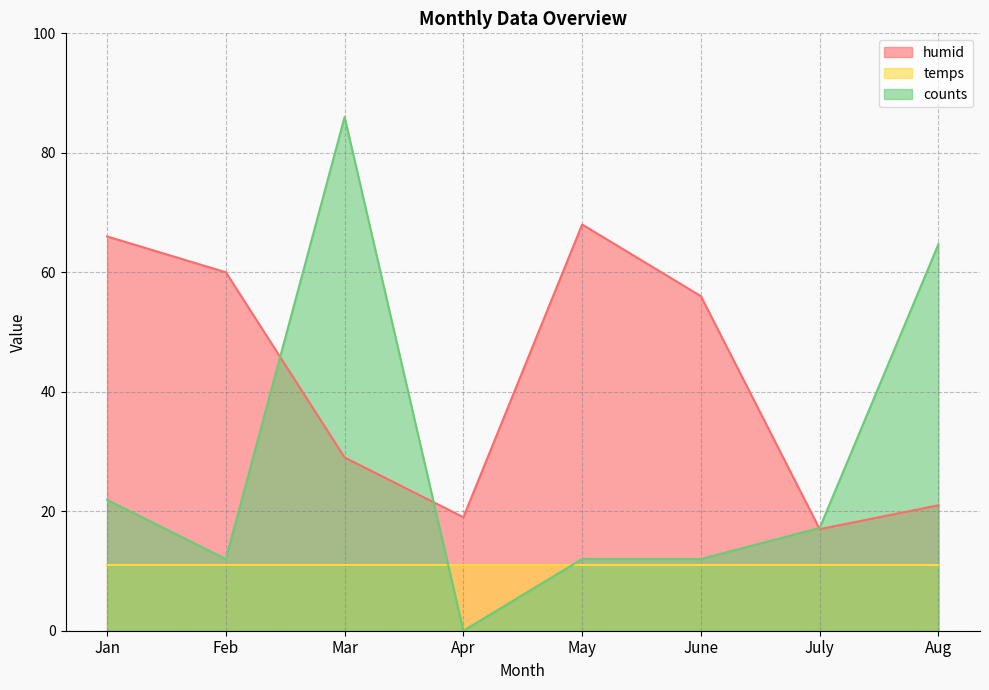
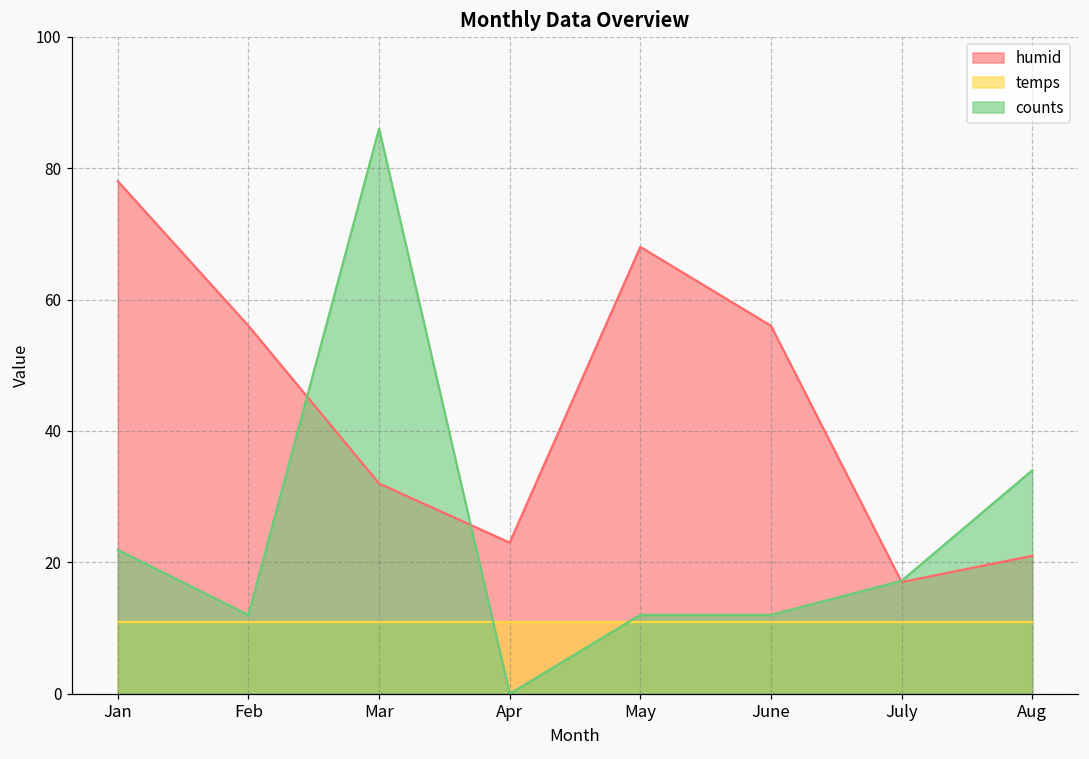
humid, Jan: 66 -> 78
humid, Feb: 60 -> 56
humid, Mar: 29 -> 32
humid, Apr: 19 -> 23
counts, Aug: 65 -> 34
